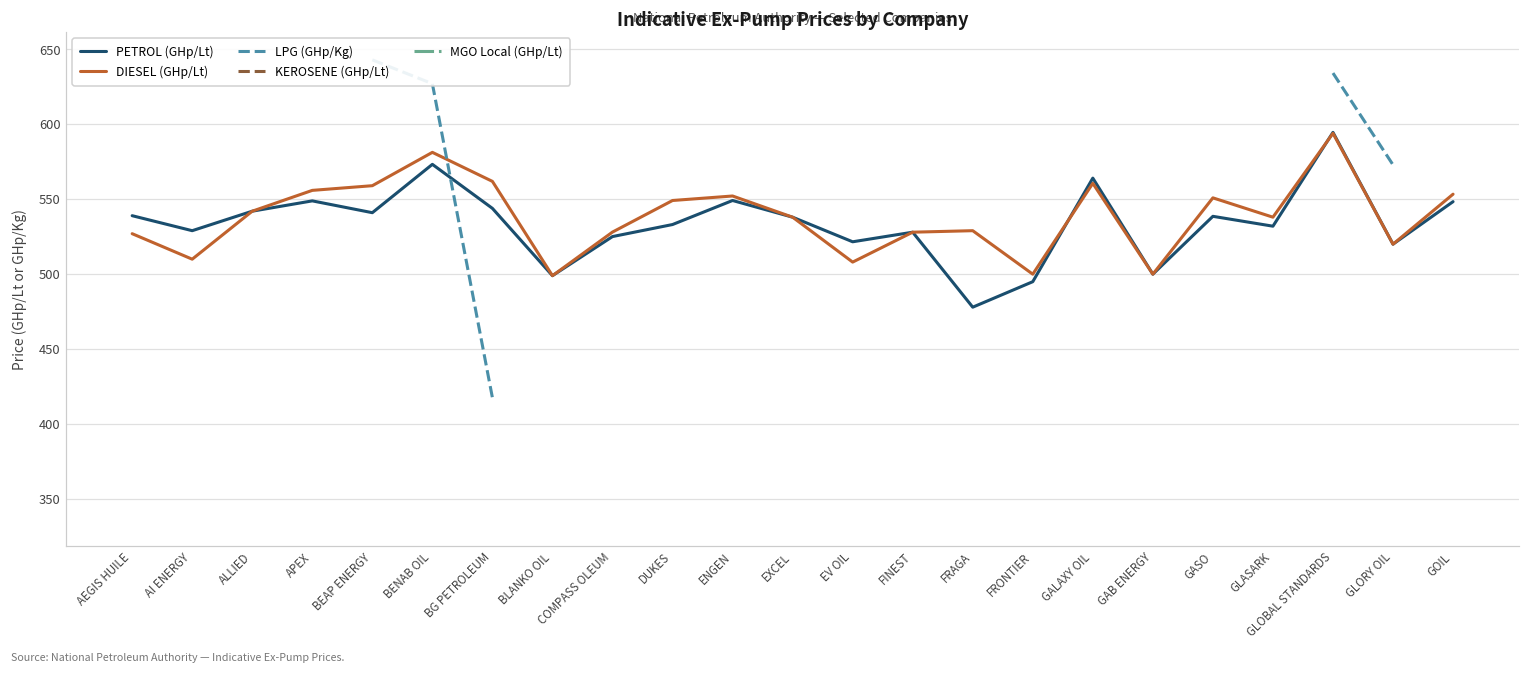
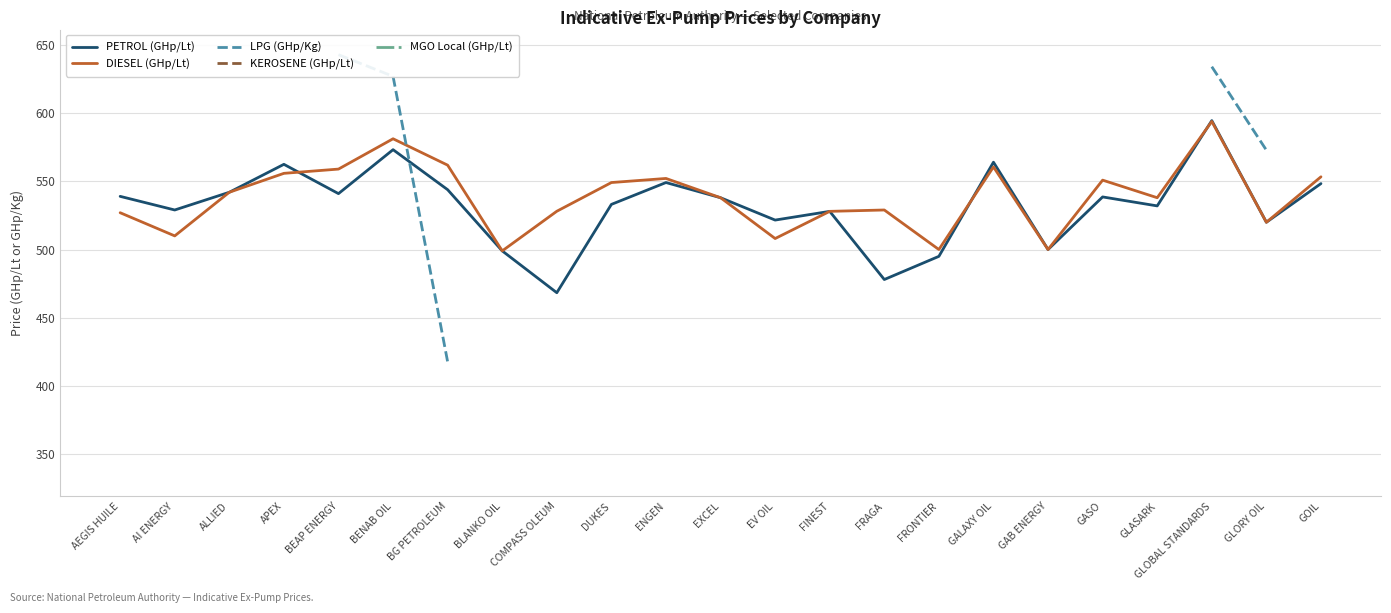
PETROL (GHp/Lt), APEX: 549 -> 562
PETROL (GHp/Lt), COMPASS OLEUM: 525 -> 468
